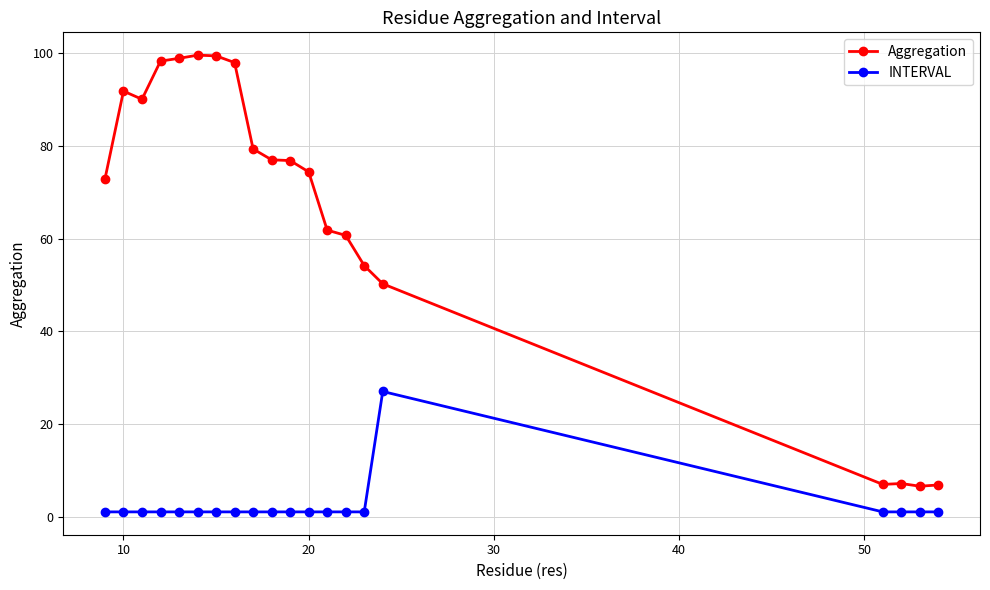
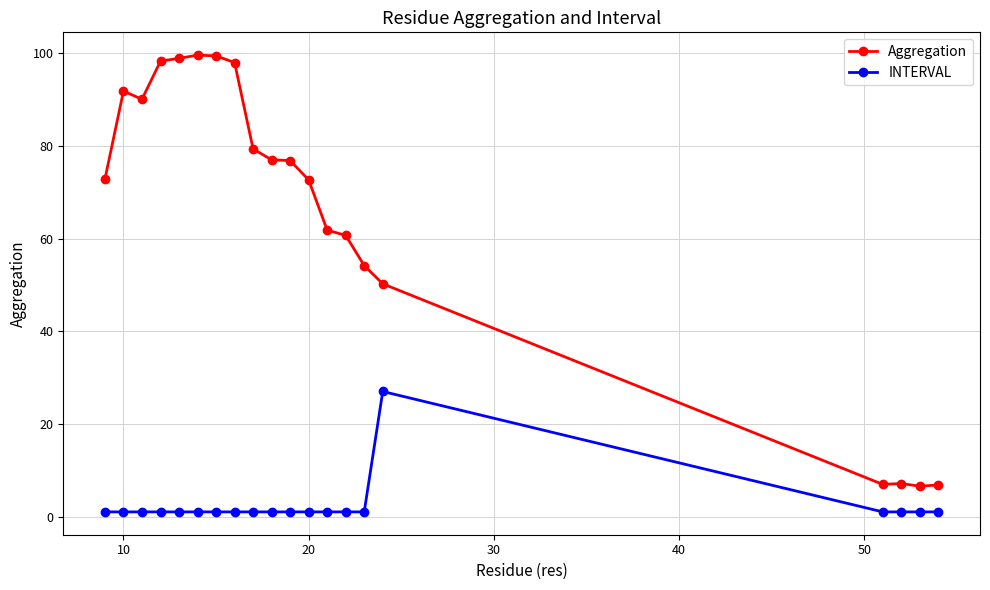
Aggregation, 20: 74 -> 73
